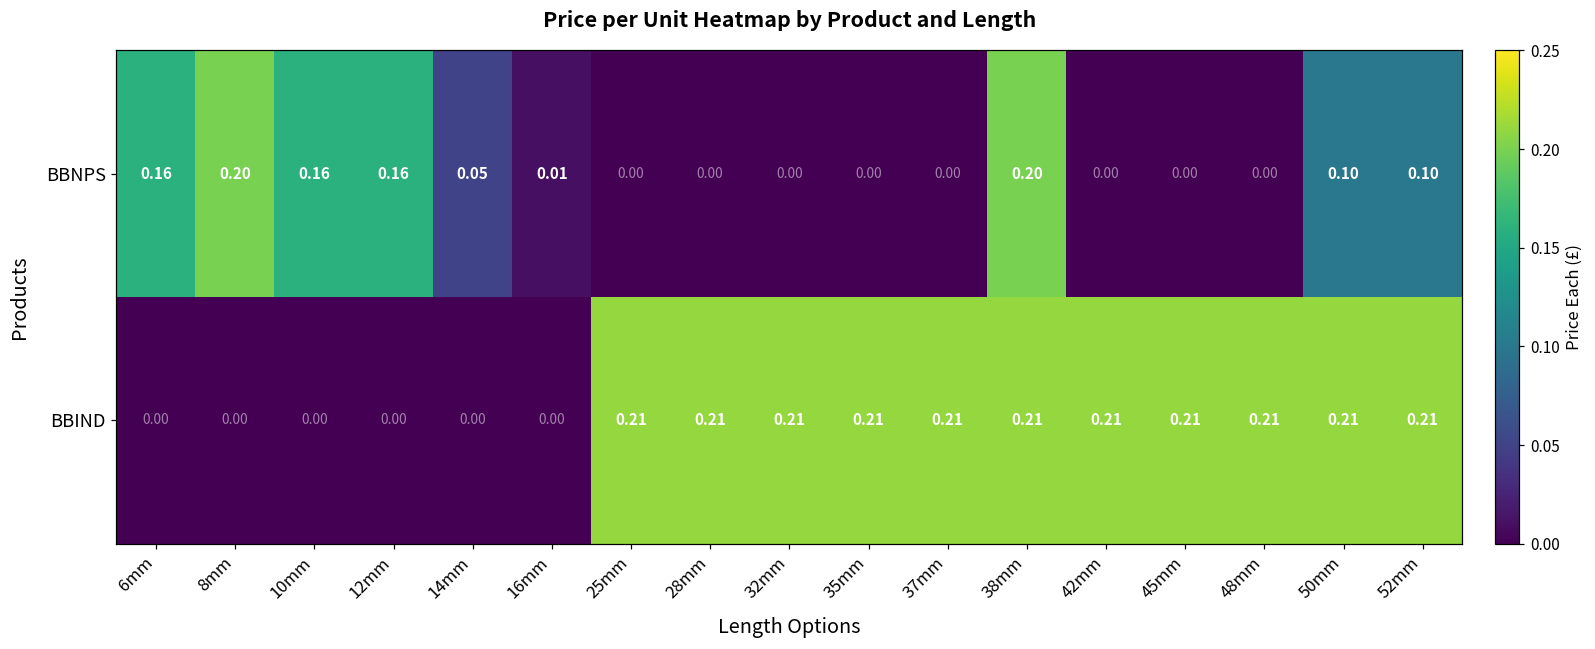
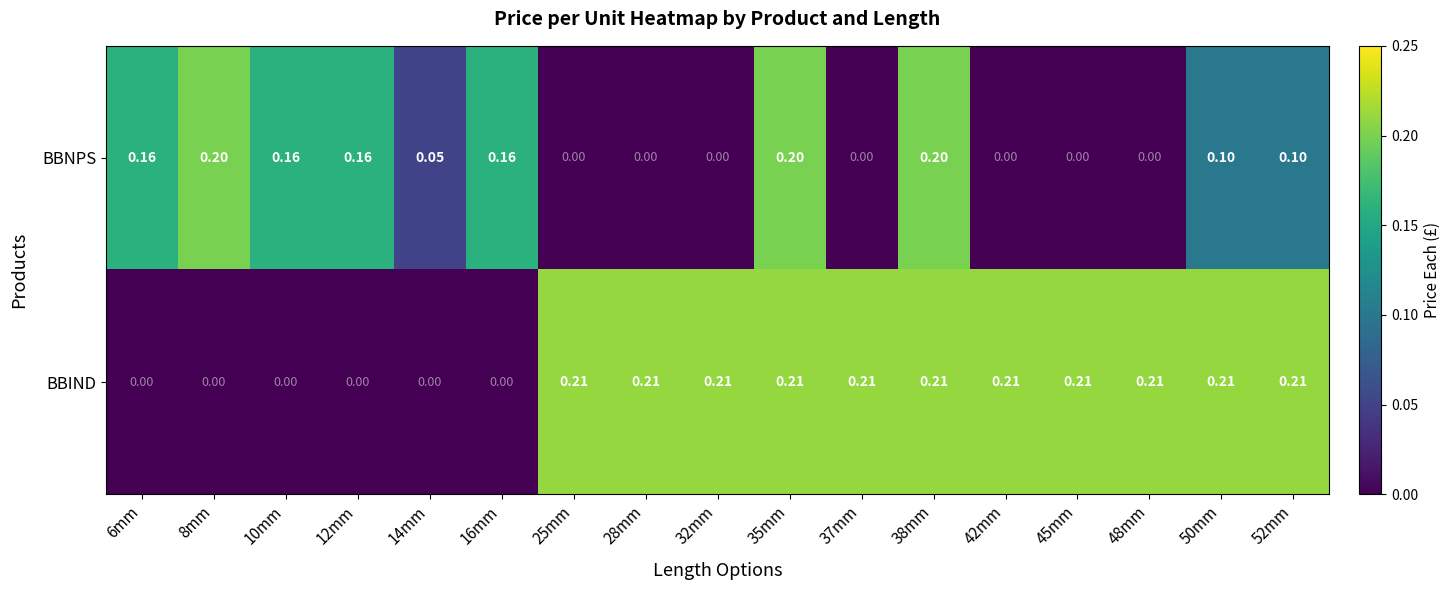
BBNPS, 16mm: 0.01 -> 0.16
BBNPS, 35mm: 0.00 -> 0.20
